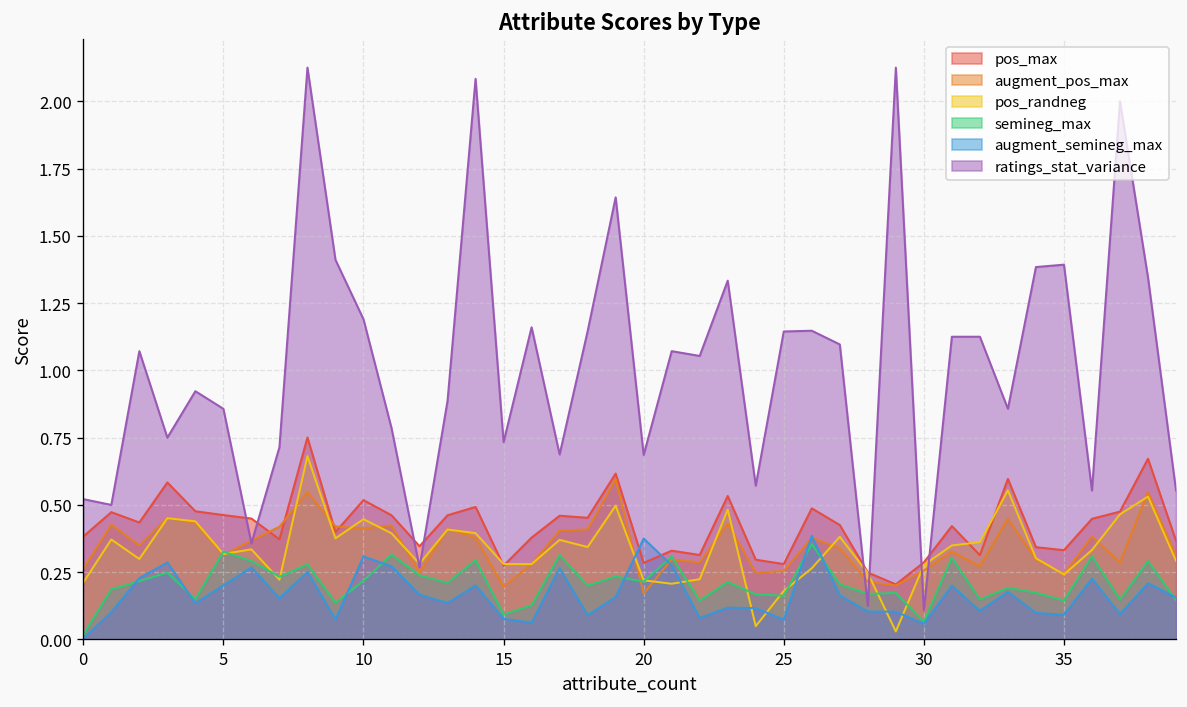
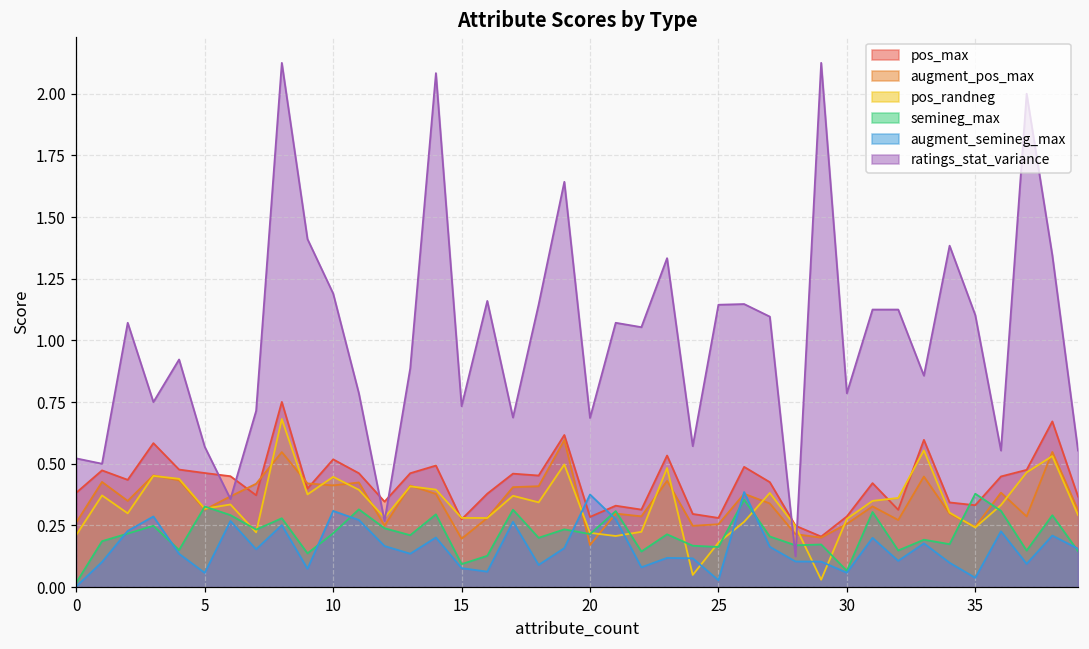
augment_semineg_max, 5: 0.20 -> 0.06
ratings_stat_variance, 5: 0.86 -> 0.57
augment_semineg_max, 25: 0.07 -> 0.03
ratings_stat_variance, 30: 0.11 -> 0.79
semineg_max, 35: 0.14 -> 0.38
augment_semineg_max, 35: 0.09 -> 0.04
ratings_stat_variance, 35: 1.39 -> 1.10
